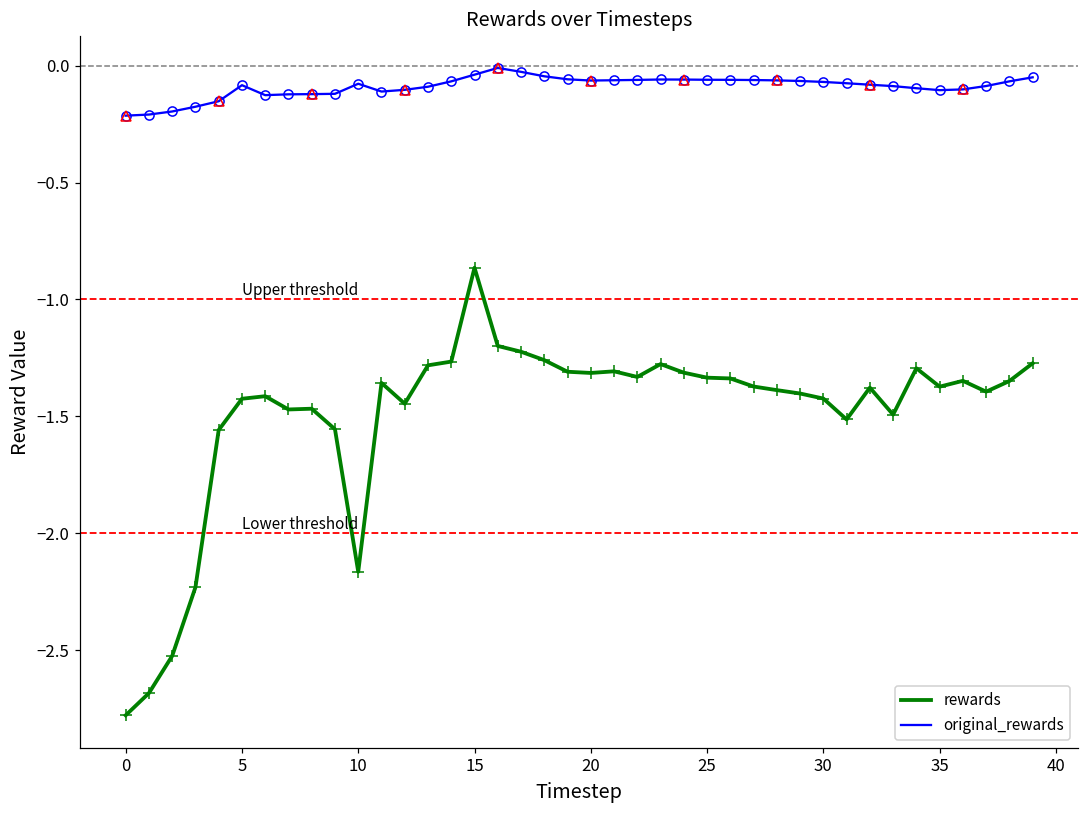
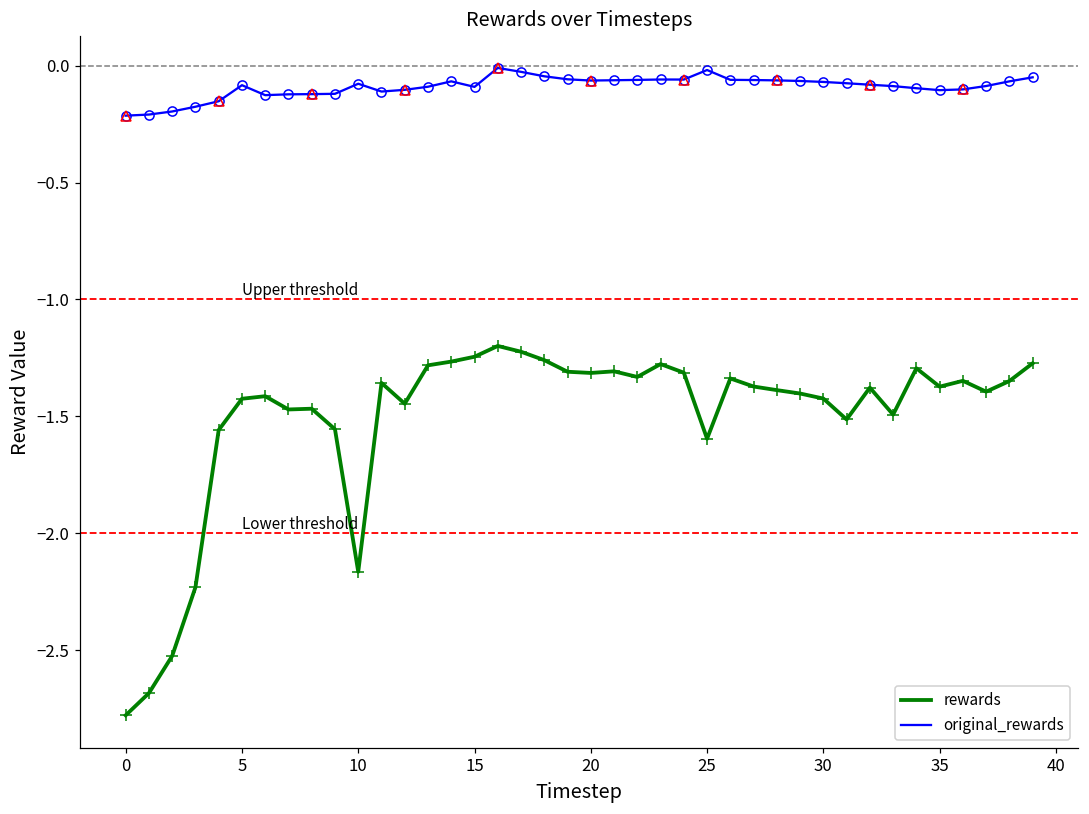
rewards, 15: -0.86 -> -1.25
original_rewards, 15: -0.04 -> -0.09
rewards, 25: -1.33 -> -1.60
original_rewards, 25: -0.06 -> -0.02
